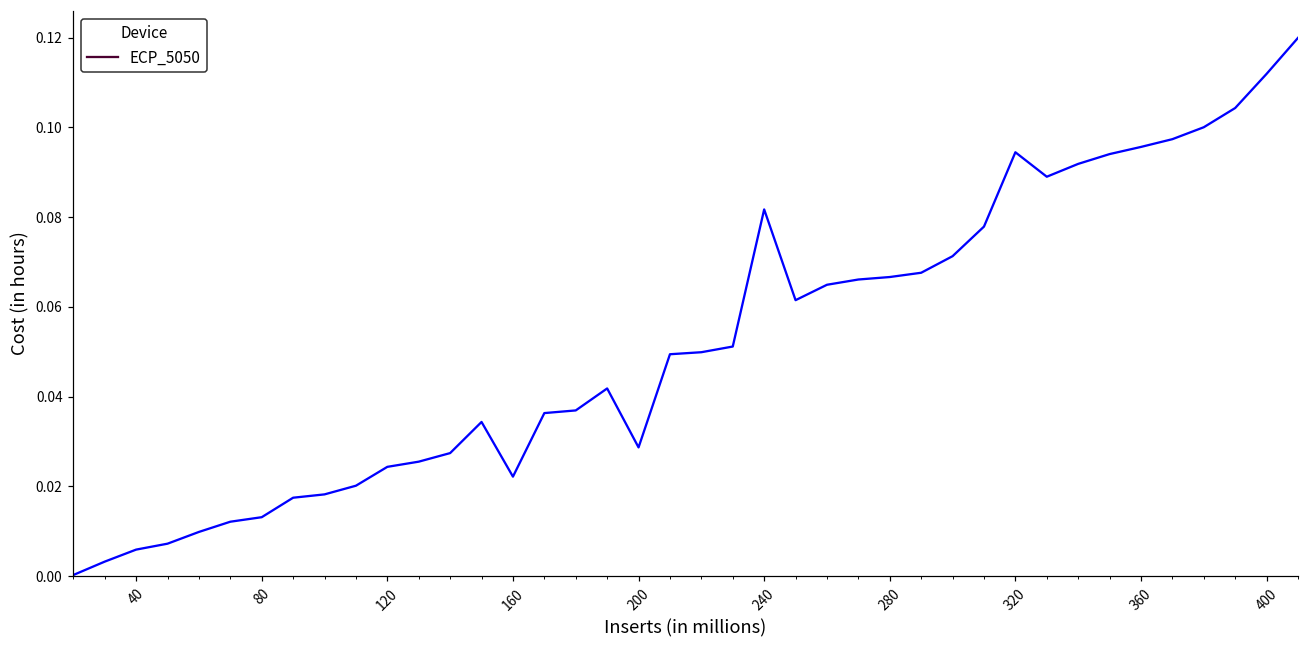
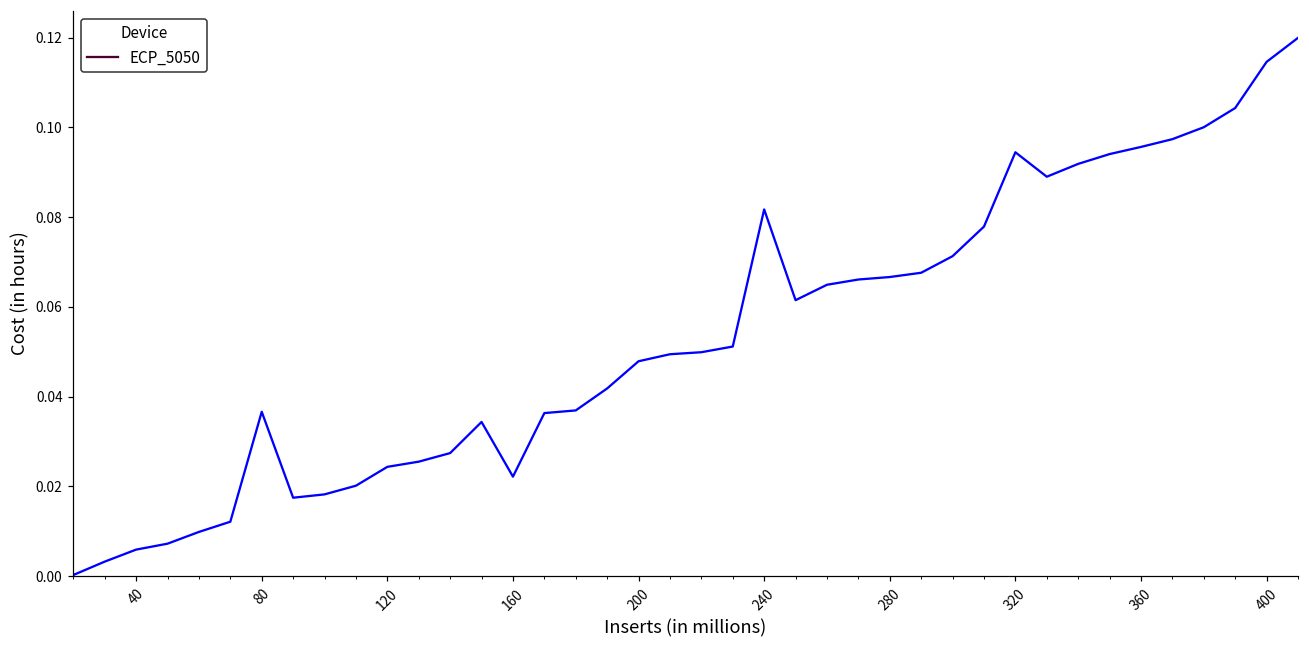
80: 0.013 -> 0.037
200: 0.029 -> 0.048
400: 0.112 -> 0.115
